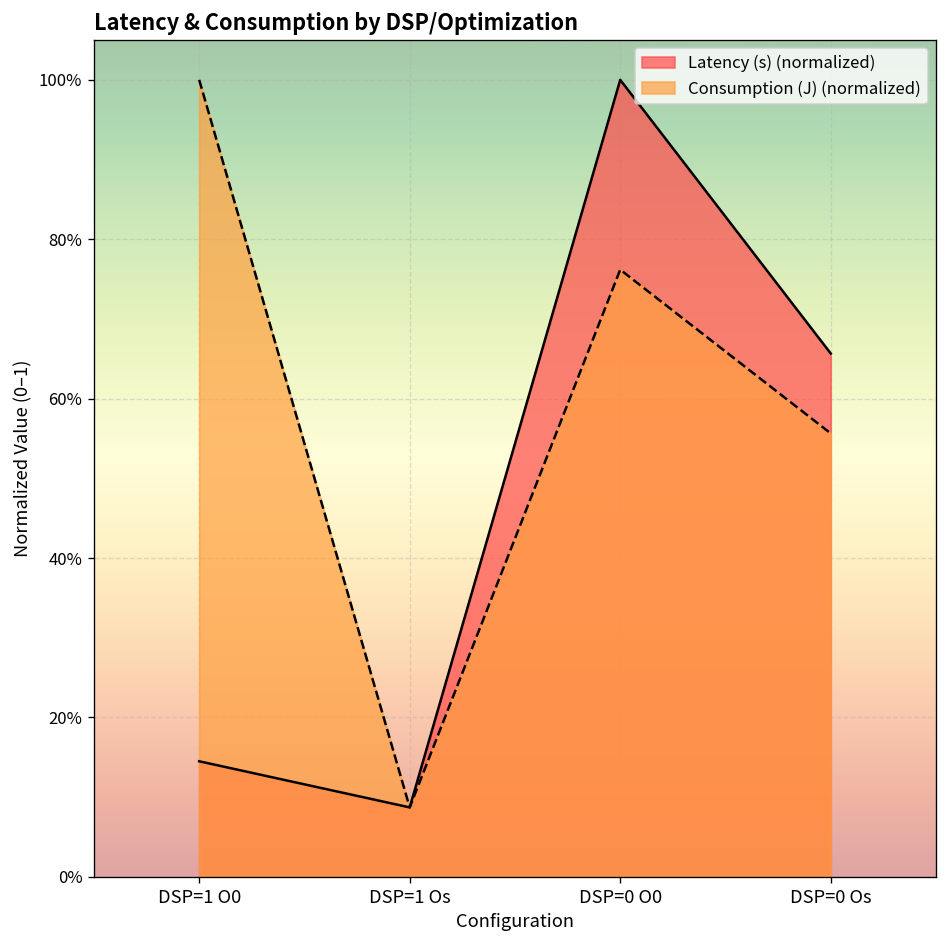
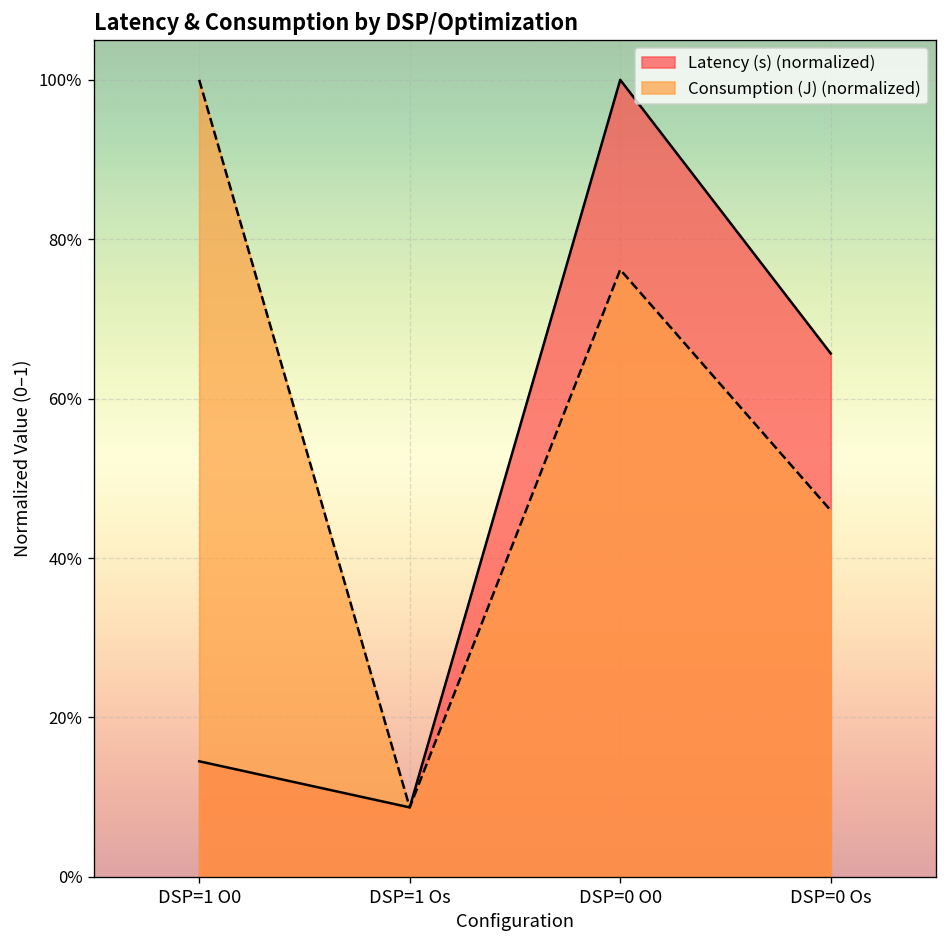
Consumption (J) (normalized), DSP=0 Os: 56% -> 46%
